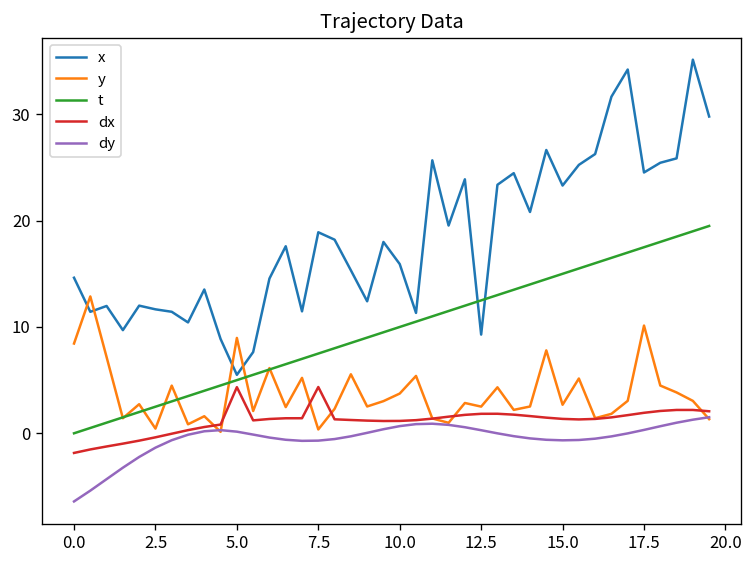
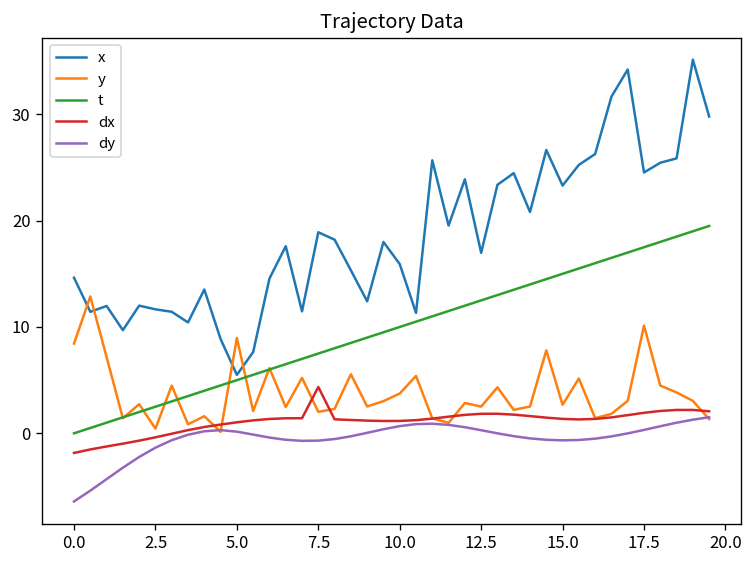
dx, 5.0: 4 -> 1
y, 7.5: 0 -> 2
x, 12.5: 9 -> 17
